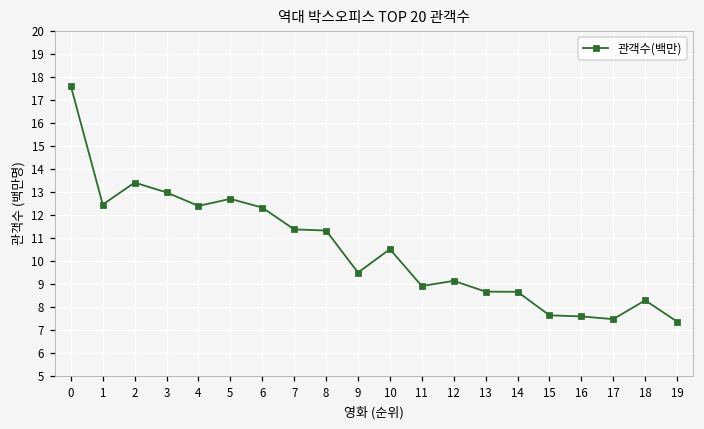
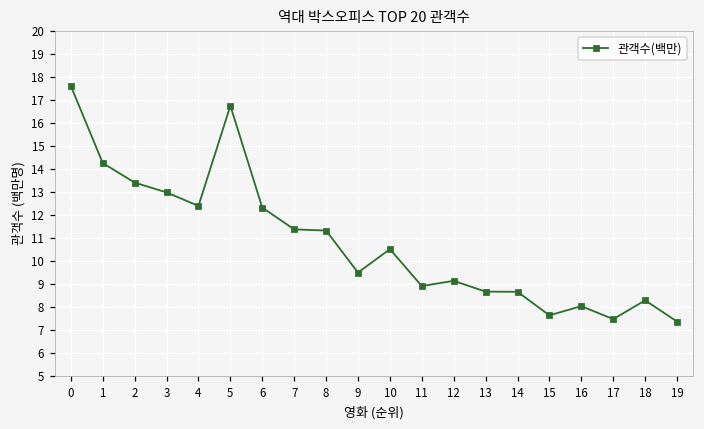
1: 12.5 -> 14.3
5: 12.7 -> 16.8
16: 7.6 -> 8.0
